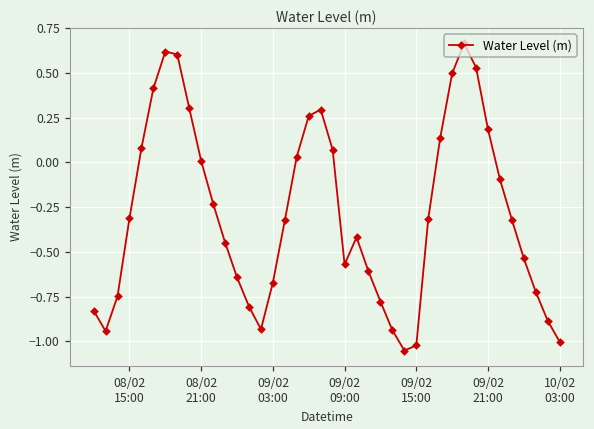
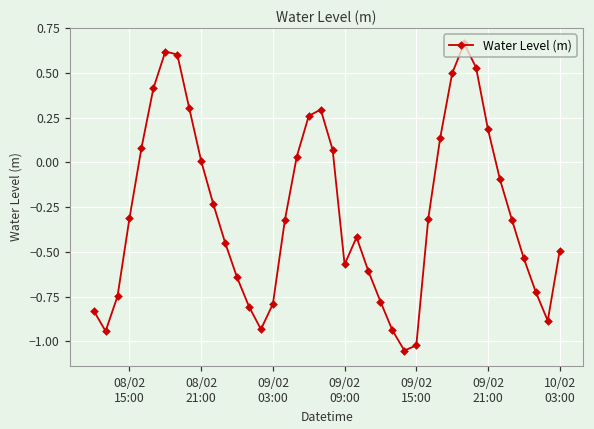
09/02 03:00: -0.67 -> -0.79
10/02 03:00: -1.00 -> -0.49
